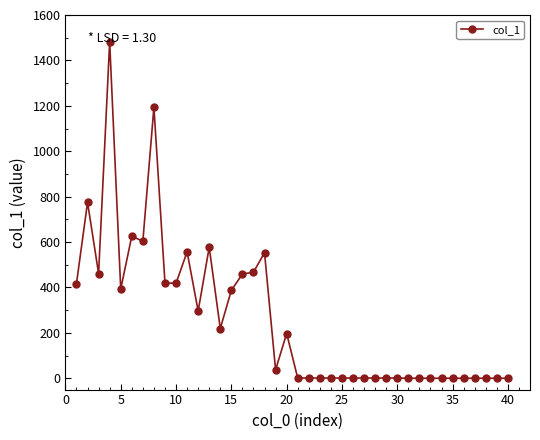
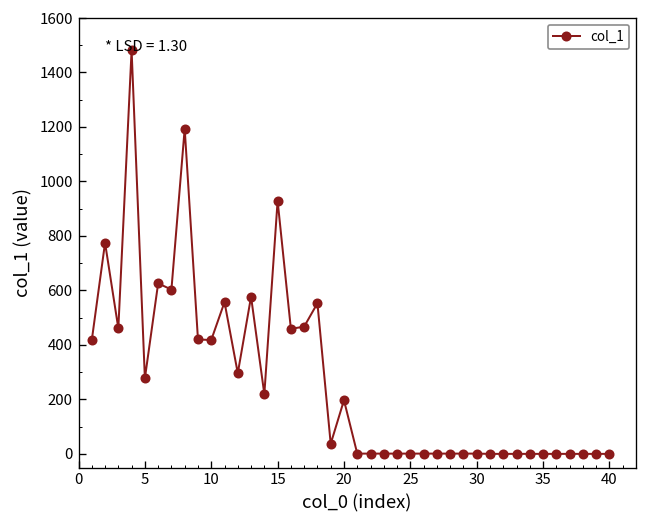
5: 390 -> 280
15: 390 -> 930
